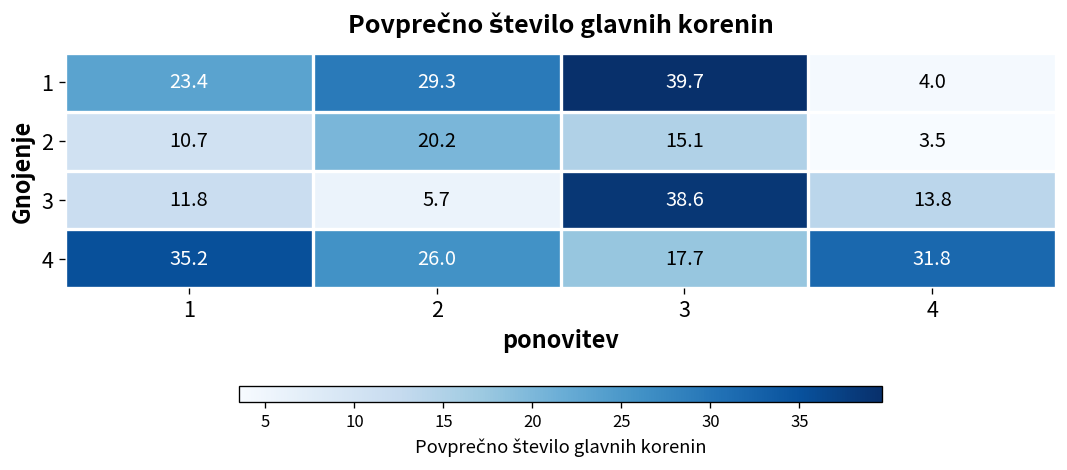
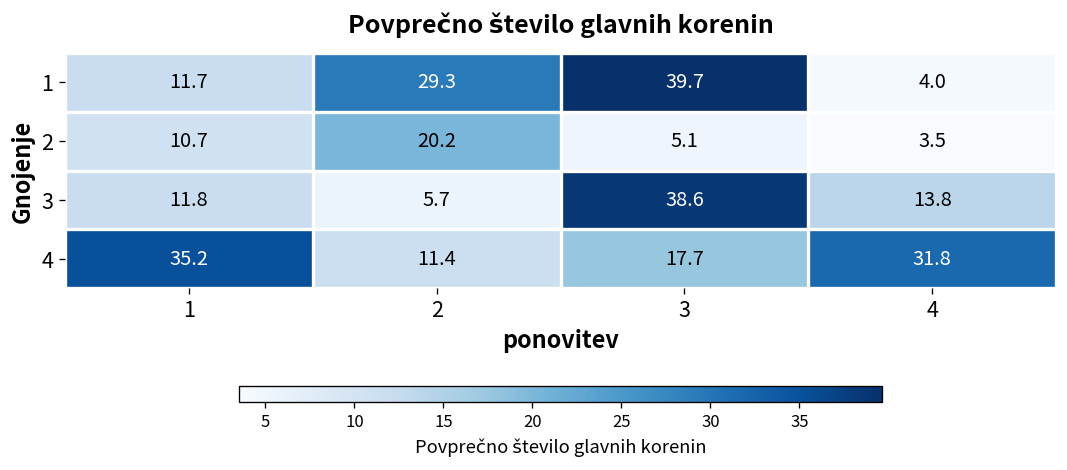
1, 1: 23.4 -> 11.7
2, 3: 15.1 -> 5.1
4, 2: 26.0 -> 11.4
